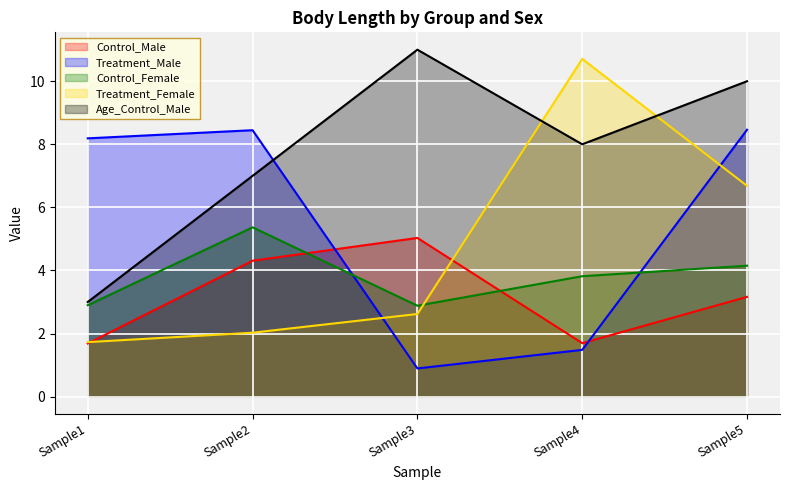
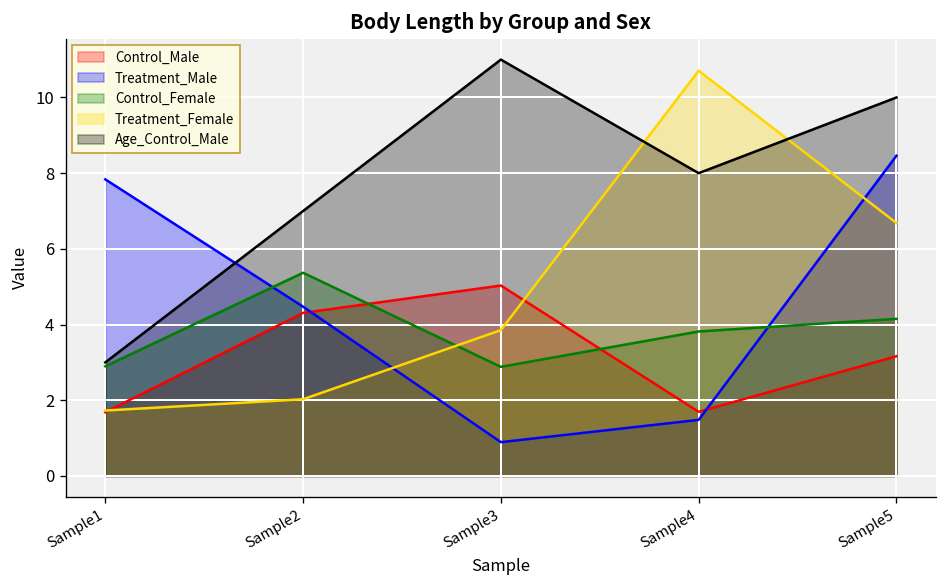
Treatment_Male, Sample1: 8.2 -> 7.8
Treatment_Male, Sample2: 8.4 -> 4.5
Treatment_Female, Sample3: 2.6 -> 3.9
